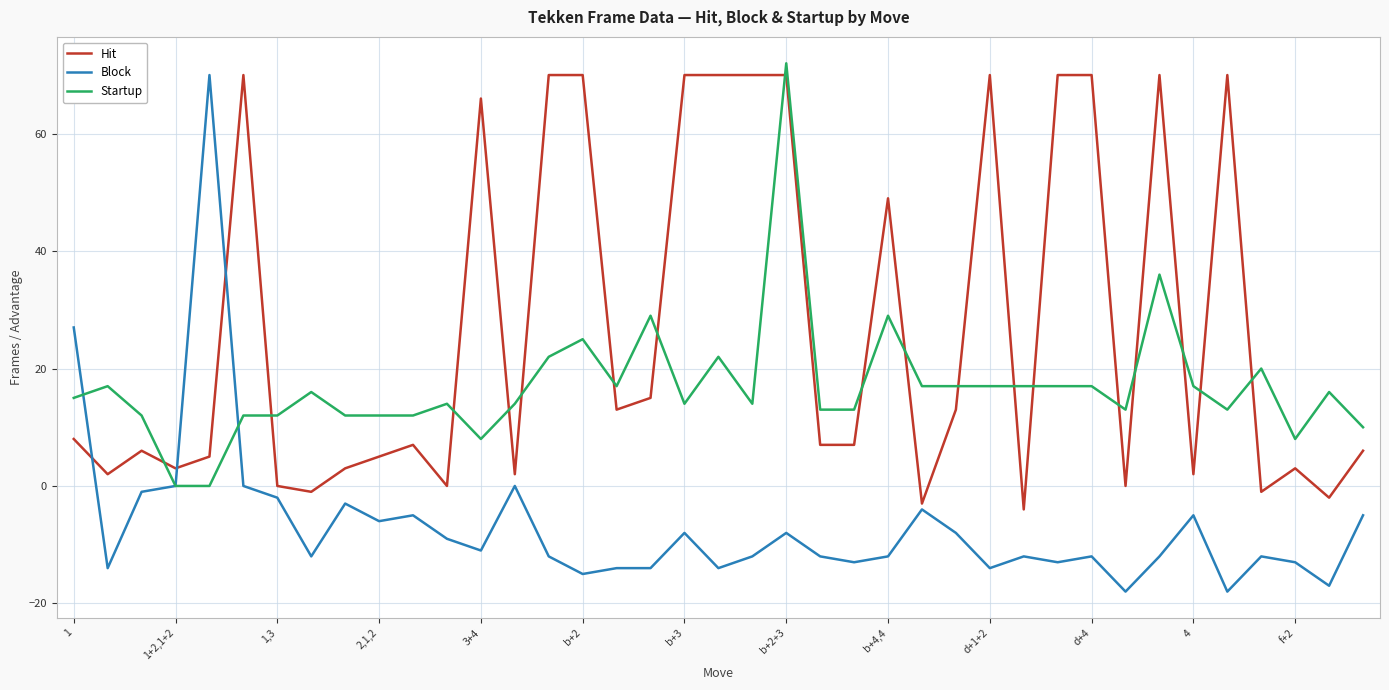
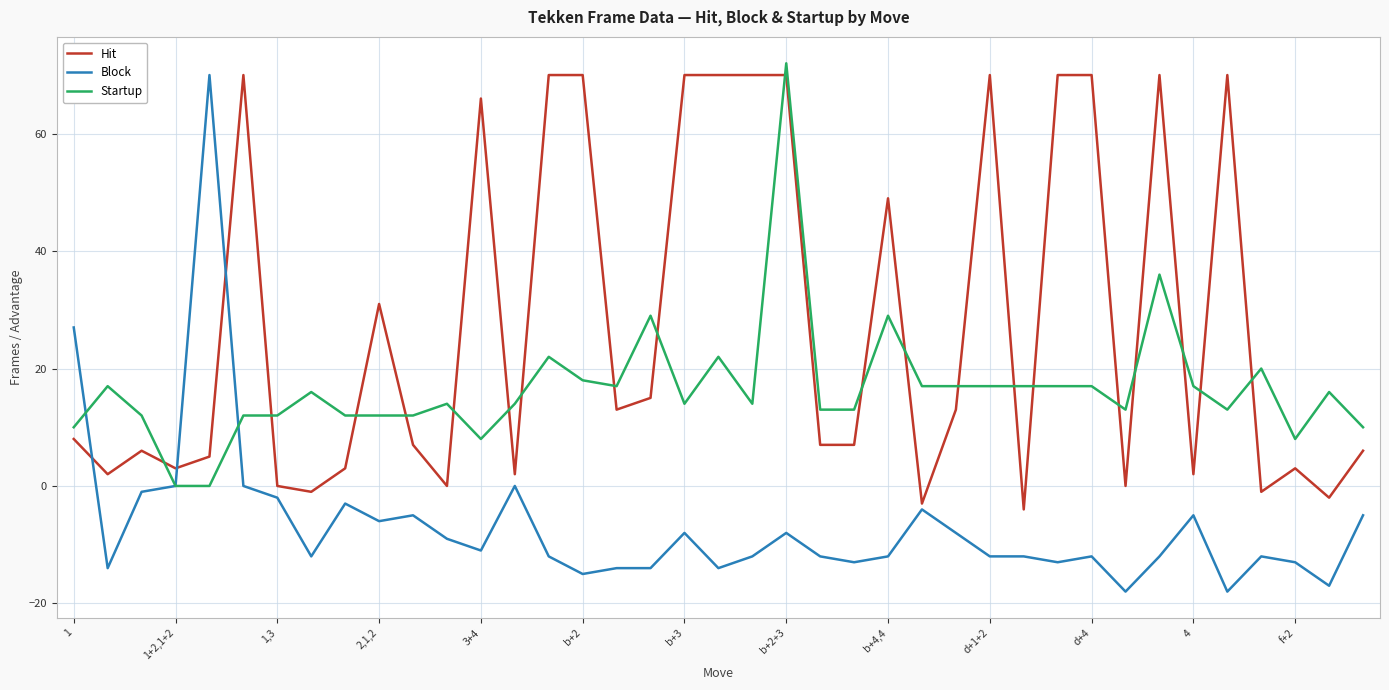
Startup, 1: 15 -> 10
Hit, 2,1,2: 5 -> 31
Startup, b+2: 25 -> 18
Block, d+1+2: -14 -> -12
